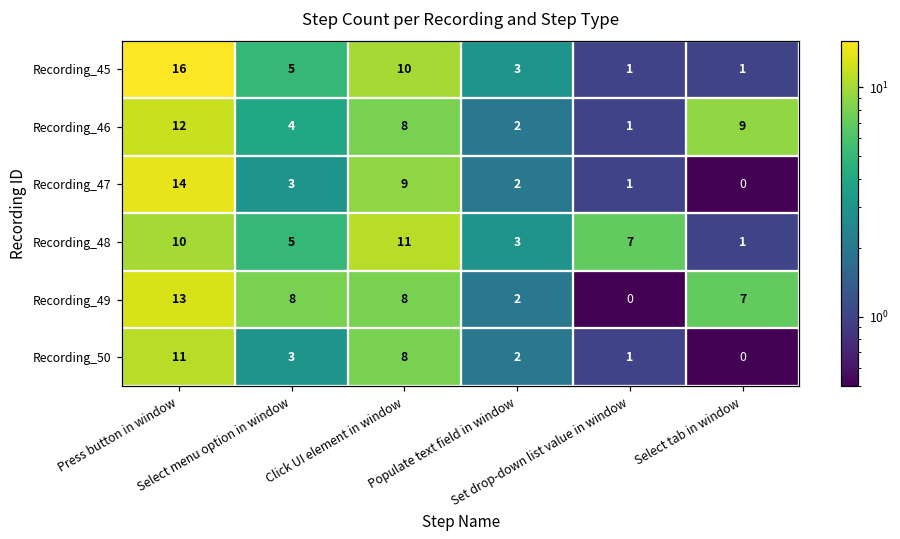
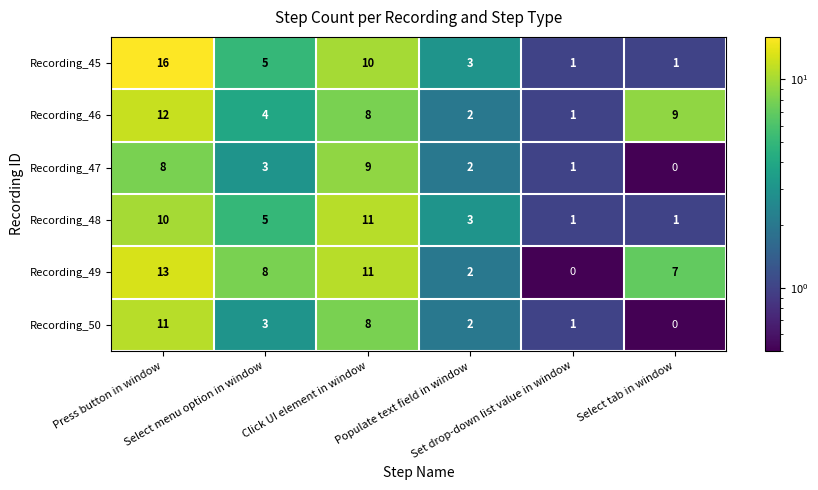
Recording_47, Press button in window: 14 -> 8
Recording_48, Set drop-down list value in window: 7 -> 1
Recording_49, Click UI element in window: 8 -> 11
